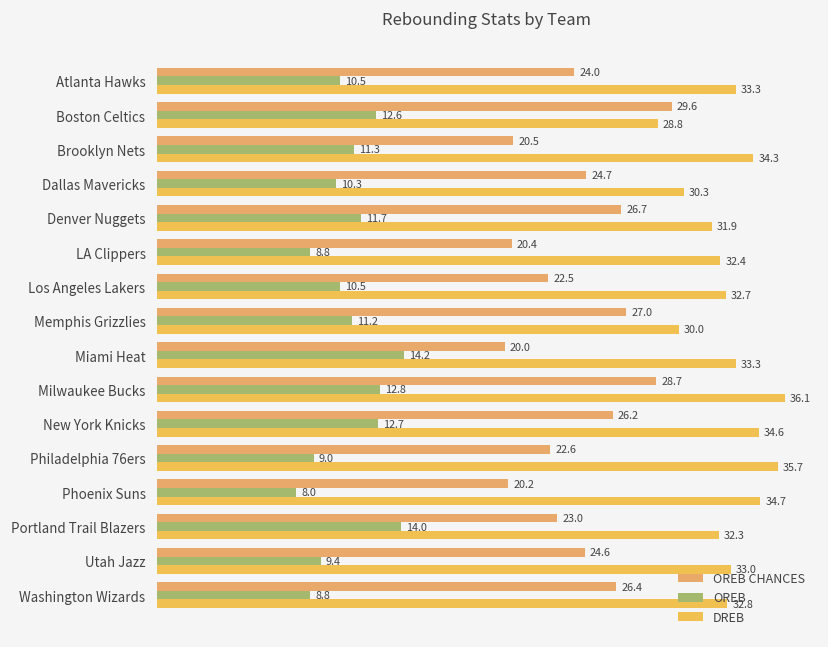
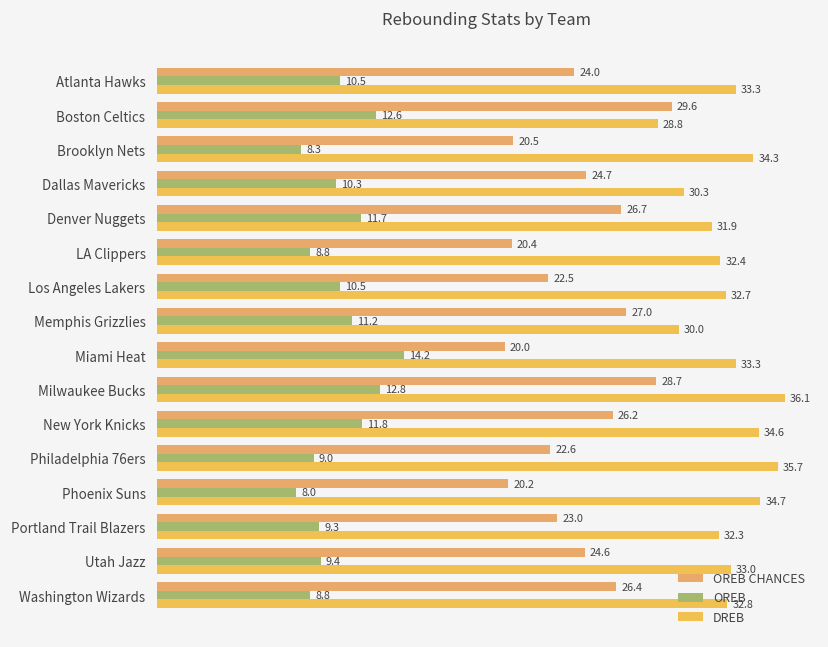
OREB, Brooklyn Nets: 11.3 -> 8.3
OREB, New York Knicks: 12.7 -> 11.8
OREB, Portland Trail Blazers: 14.0 -> 9.3
